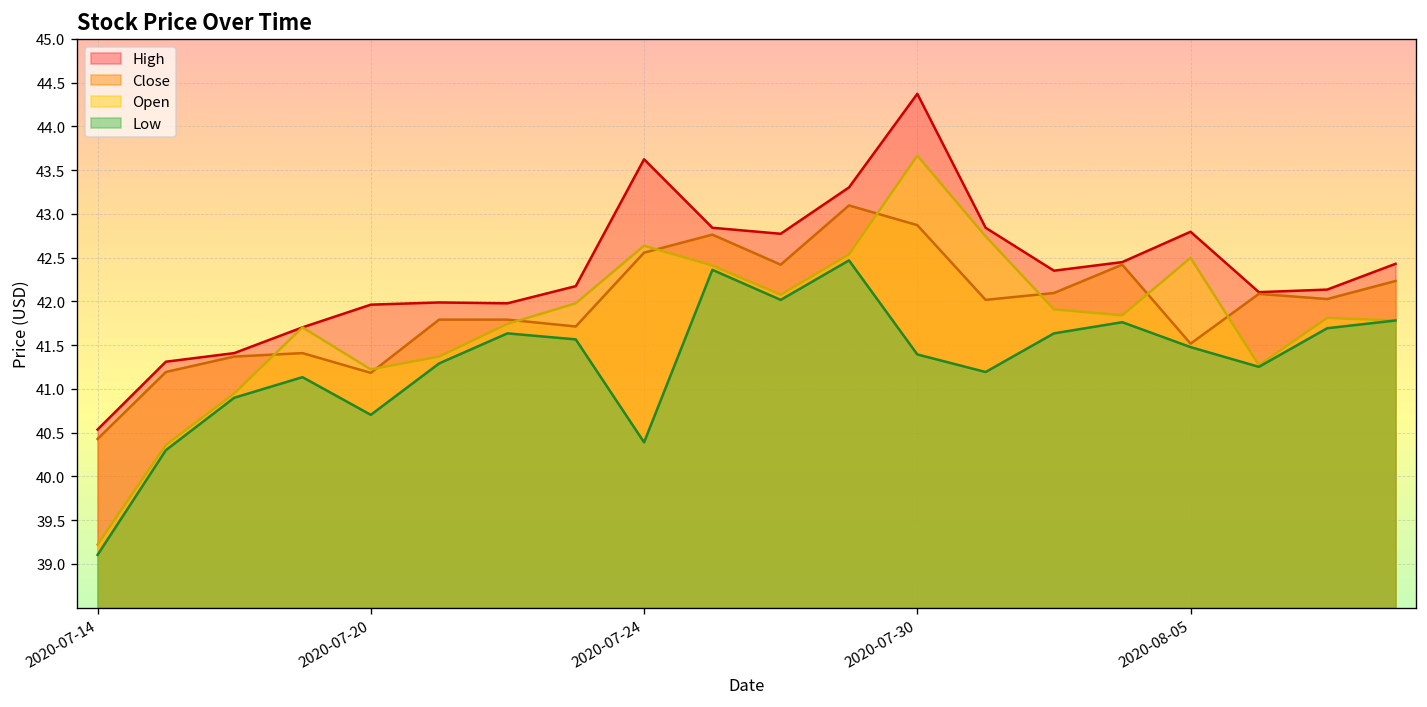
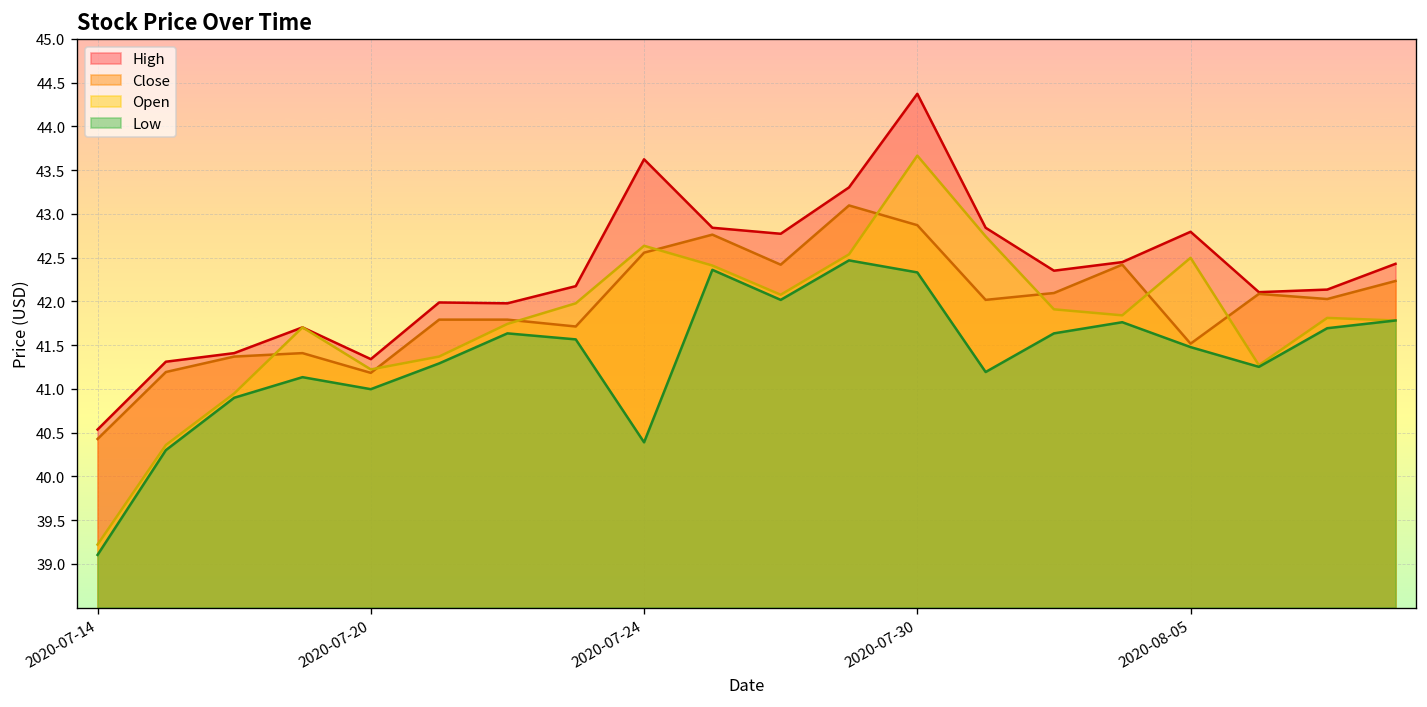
High, 2020-07-20: 42.0 -> 41.3
Low, 2020-07-20: 40.7 -> 41.0
Low, 2020-07-30: 41.4 -> 42.3
